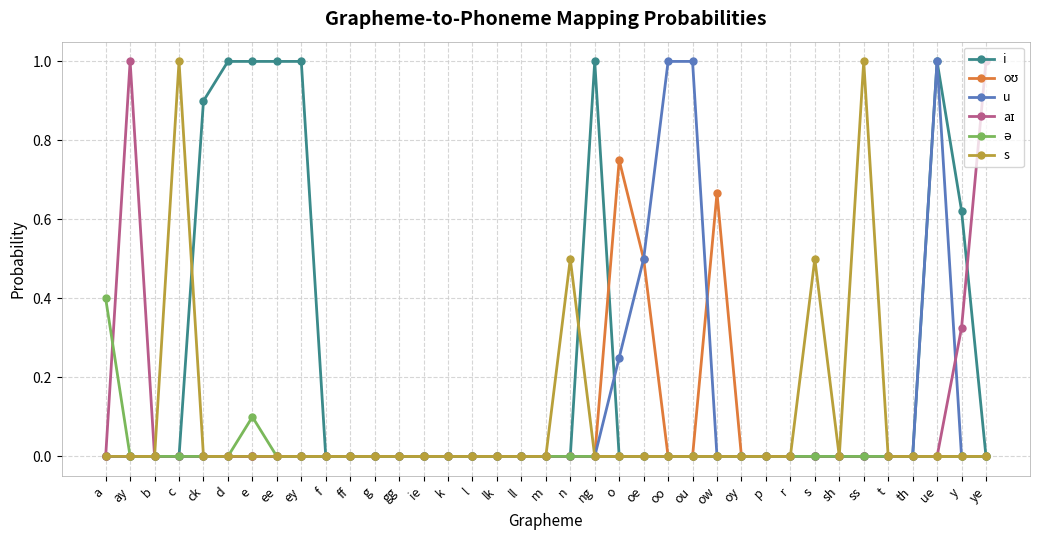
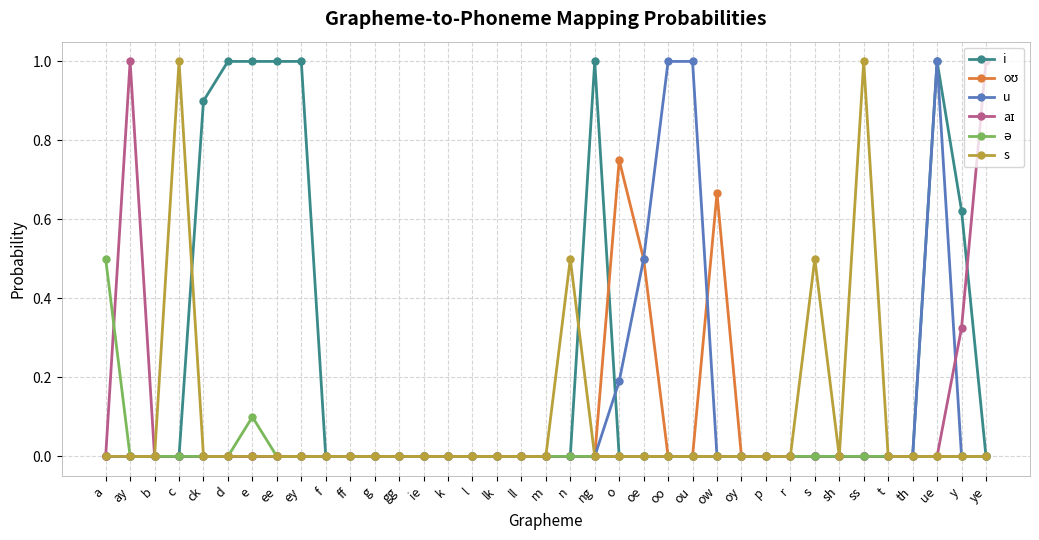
ə, a: 0.4 -> 0.5
u, o: 0.25 -> 0.19
